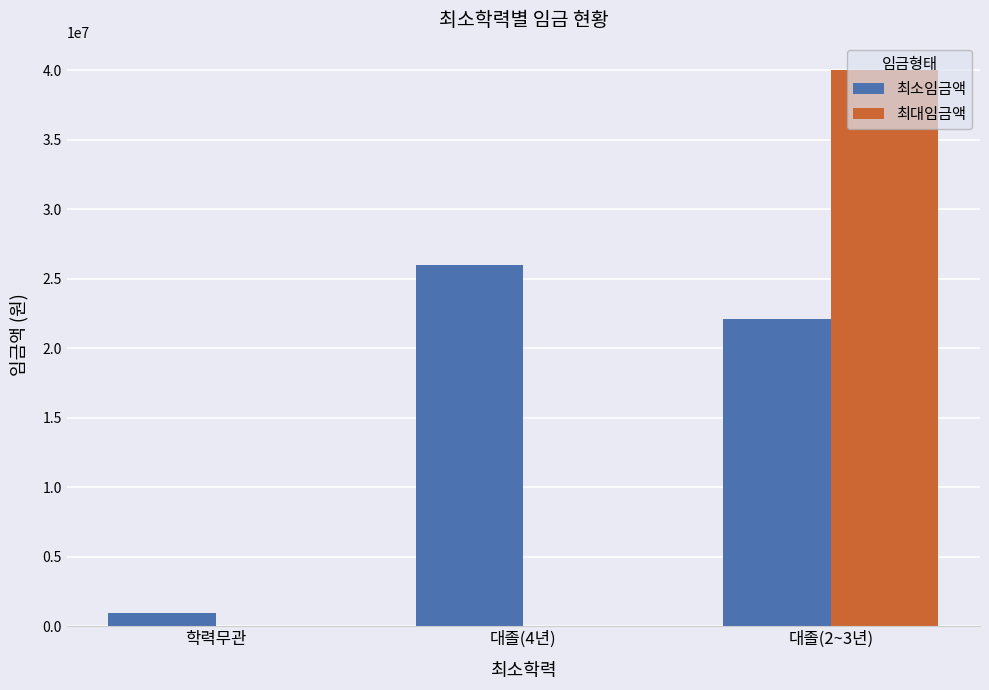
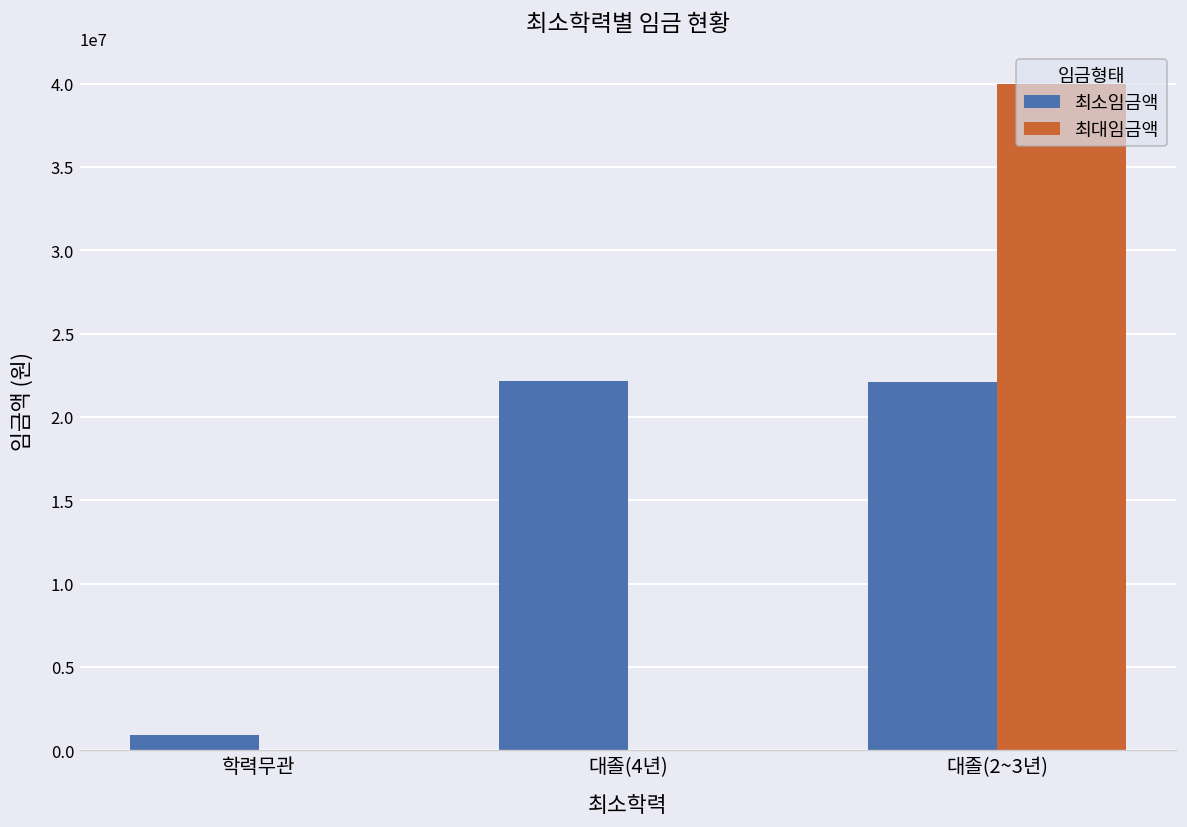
최소임금액, 대졸(4년): 26000000 -> 22200000
